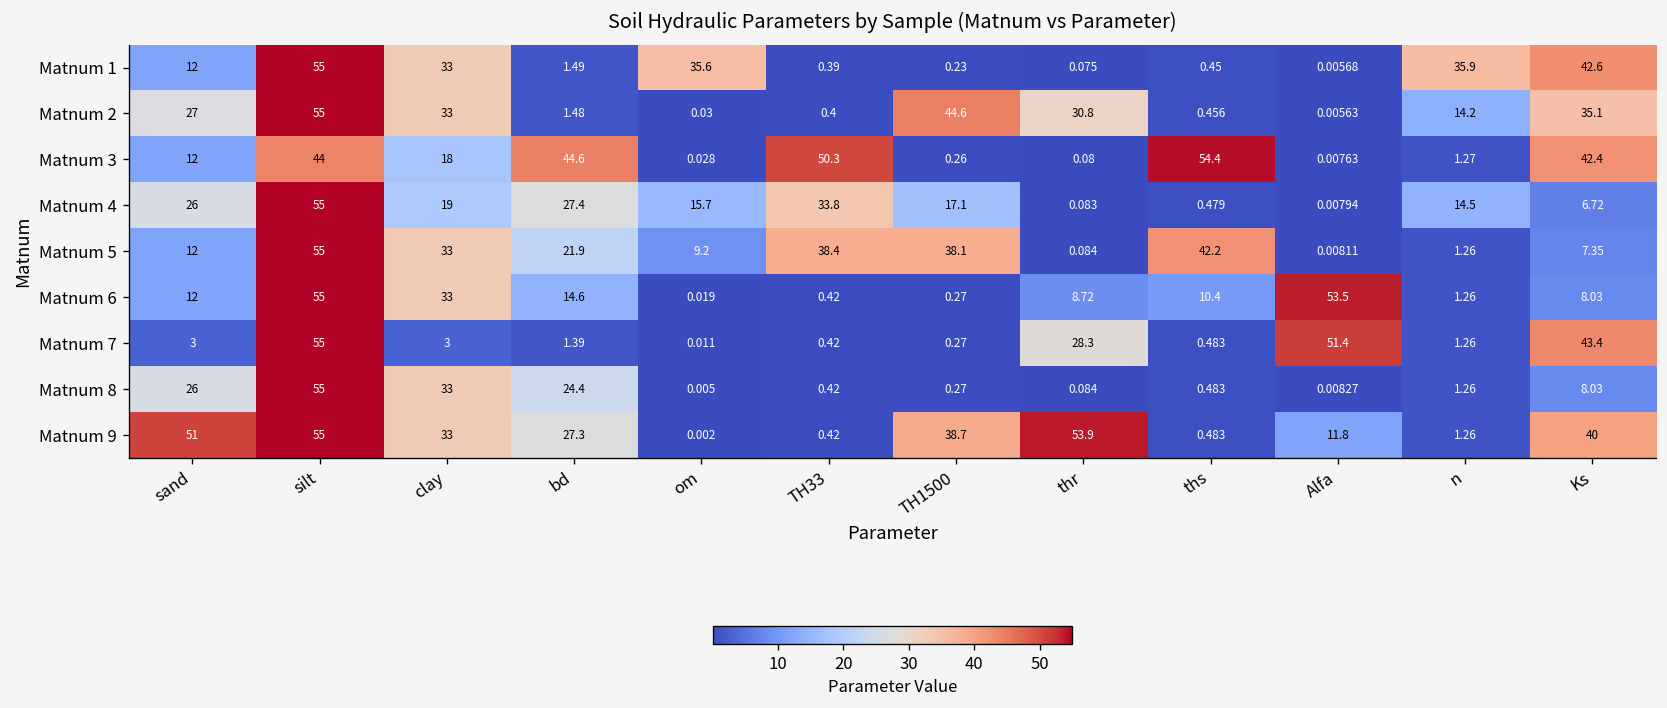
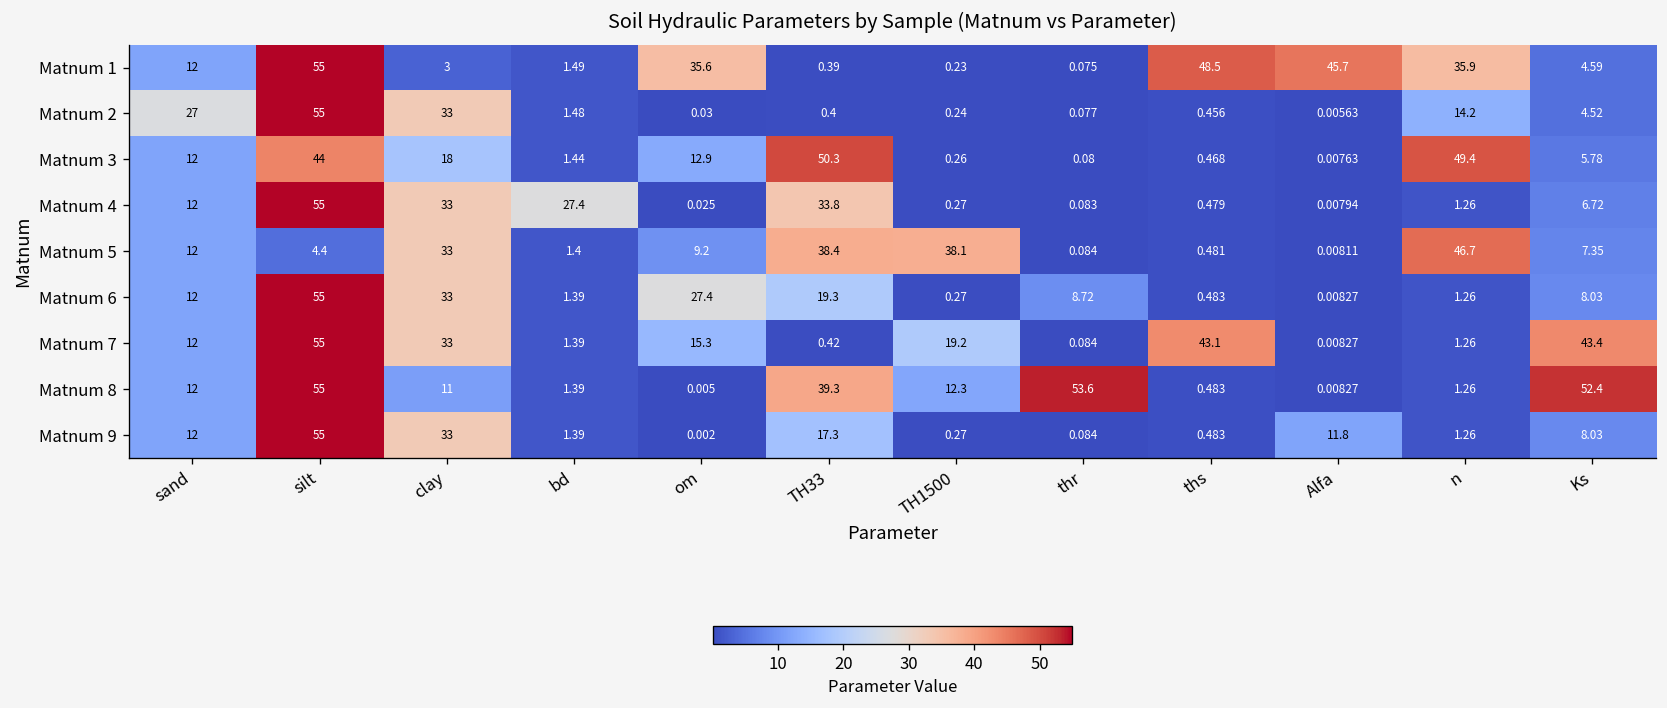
Matnum 1, clay: 33 -> 3
Matnum 1, ths: 0.45 -> 48.5
Matnum 1, Alfa: 0.00568 -> 45.7
Matnum 1, Ks: 42.6 -> 4.59
Matnum 2, TH1500: 44.6 -> 0.24
Matnum 2, thr: 30.8 -> 0.077
Matnum 2, Ks: 35.1 -> 4.52
Matnum 3, bd: 44.6 -> 1.44
Matnum 3, om: 0.028 -> 12.9
Matnum 3, ths: 54.4 -> 0.468
Matnum 3, n: 1.27 -> 49.4
Matnum 3, Ks: 42.4 -> 5.78
Matnum 4, sand: 26 -> 12
Matnum 4, clay: 19 -> 33
Matnum 4, om: 15.7 -> 0.025
Matnum 4, TH1500: 17.1 -> 0.27
Matnum 4, n: 14.5 -> 1.26
Matnum 5, silt: 55 -> 4.4
Matnum 5, bd: 21.9 -> 1.4
Matnum 5, ths: 42.2 -> 0.481
Matnum 5, n: 1.26 -> 46.7
Matnum 6, bd: 14.6 -> 1.39
Matnum 6, om: 0.019 -> 27.4
Matnum 6, TH33: 0.42 -> 19.3
Matnum 6, ths: 10.4 -> 0.483
Matnum 6, Alfa: 53.5 -> 0.00827
Matnum 7, sand: 3 -> 12
Matnum 7, clay: 3 -> 33
Matnum 7, om: 0.011 -> 15.3
Matnum 7, TH1500: 0.27 -> 19.2
Matnum 7, thr: 28.3 -> 0.084
Matnum 7, ths: 0.483 -> 43.1
Matnum 7, Alfa: 51.4 -> 0.00827
Matnum 8, sand: 26 -> 12
Matnum 8, clay: 33 -> 11
Matnum 8, bd: 24.4 -> 1.39
Matnum 8, TH33: 0.42 -> 39.3
Matnum 8, TH1500: 0.27 -> 12.3
Matnum 8, thr: 0.084 -> 53.6
Matnum 8, Ks: 8.03 -> 52.4
Matnum 9, sand: 51 -> 12
Matnum 9, bd: 27.3 -> 1.39
Matnum 9, TH33: 0.42 -> 17.3
Matnum 9, TH1500: 38.7 -> 0.27
Matnum 9, thr: 53.9 -> 0.084
Matnum 9, Ks: 40 -> 8.03
